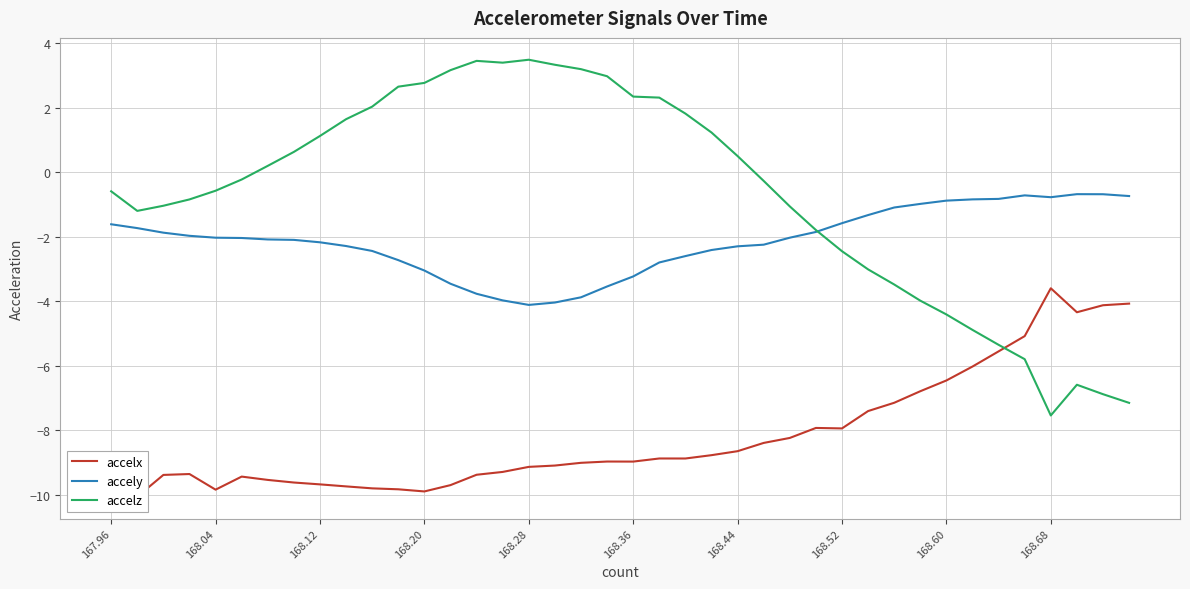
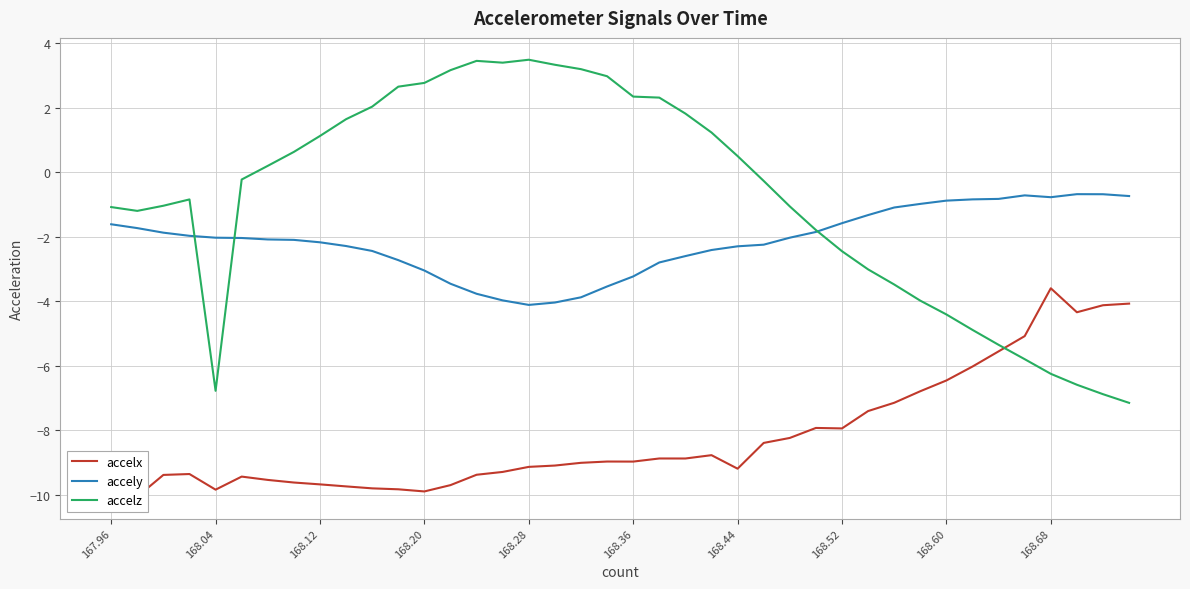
accelz, 167.96: -0.6 -> -1.1
accelz, 168.04: -0.6 -> -6.8
accelx, 168.44: -8.6 -> -9.2
accelz, 168.68: -7.5 -> -6.2
